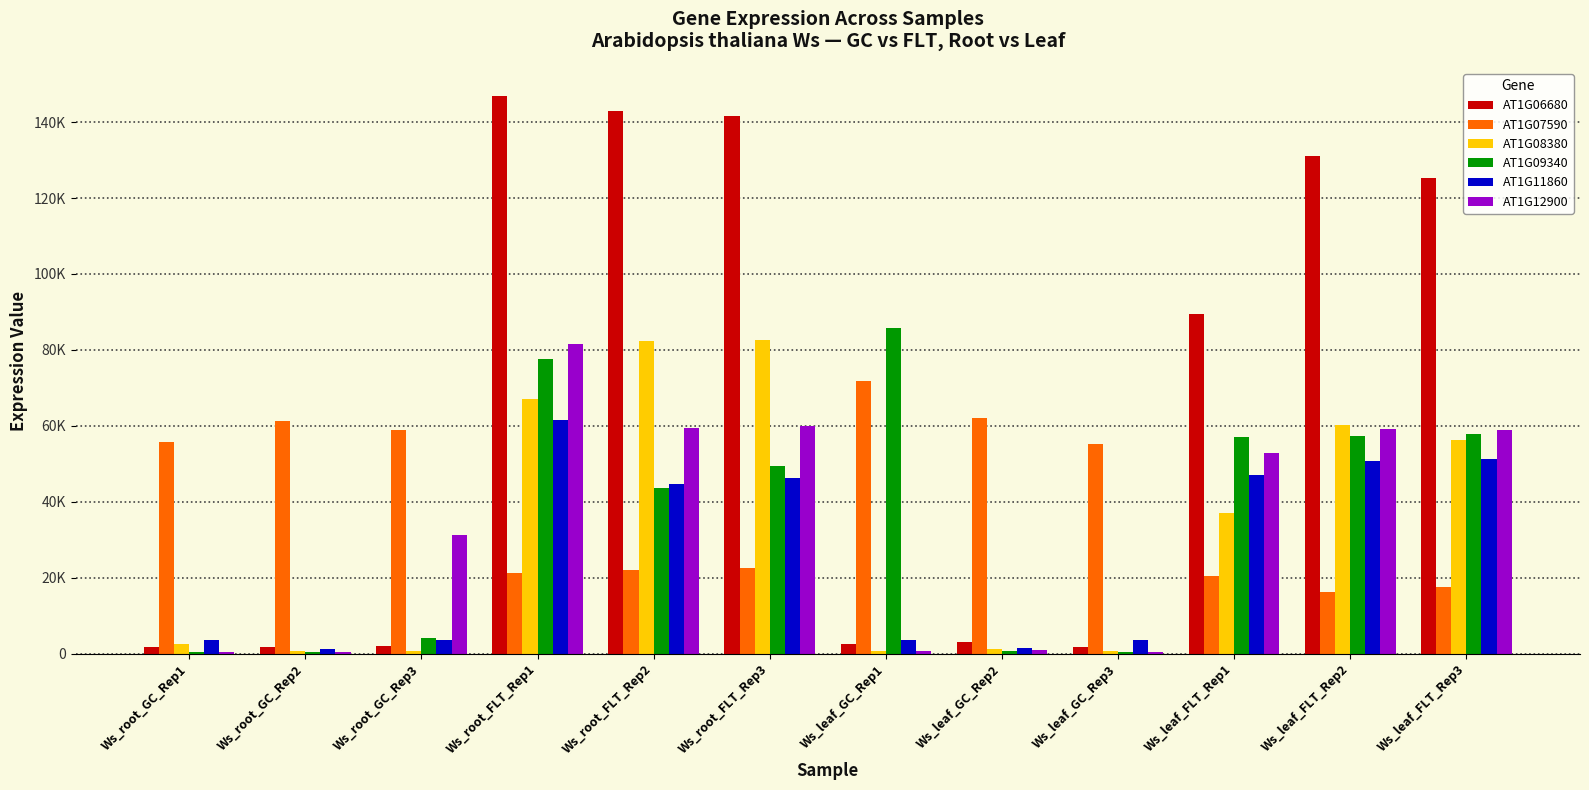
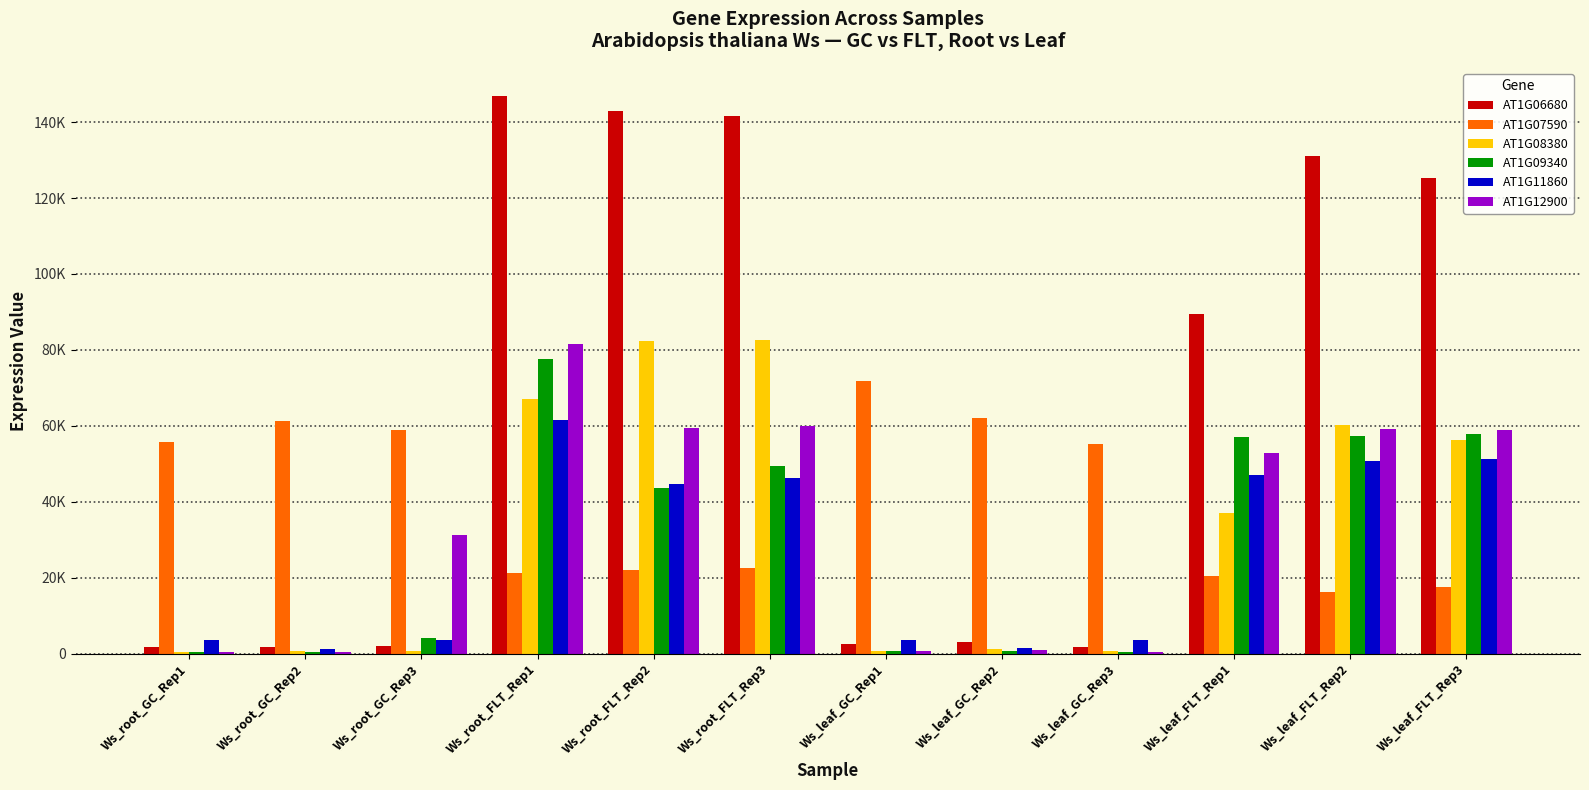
AT1G08380, Ws_root_GC_Rep1: 3000 -> 1000
AT1G09340, Ws_leaf_GC_Rep1: 86000 -> 1000
